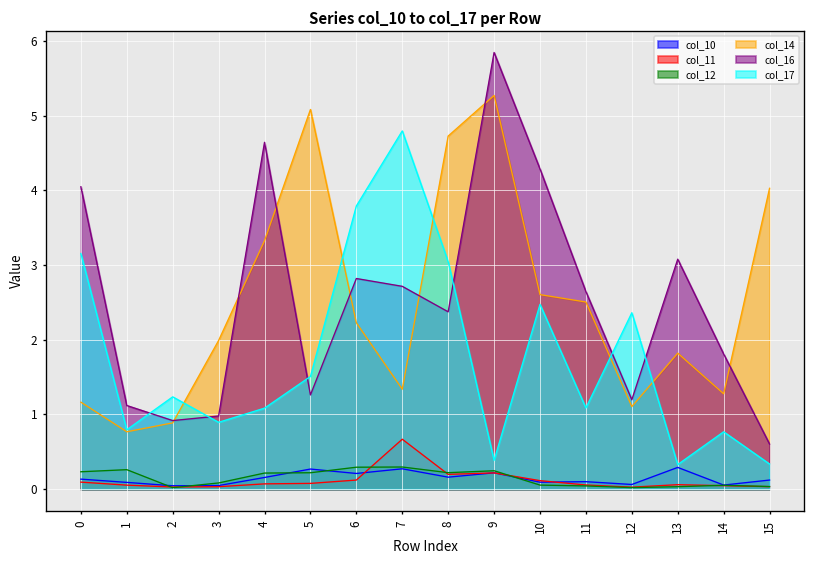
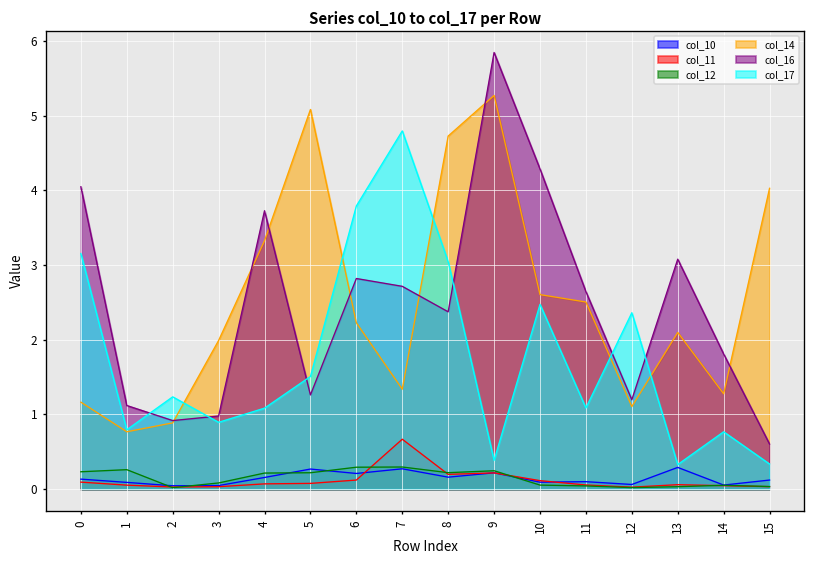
col_16, 4: 4.6 -> 3.7
col_14, 13: 1.8 -> 2.1
